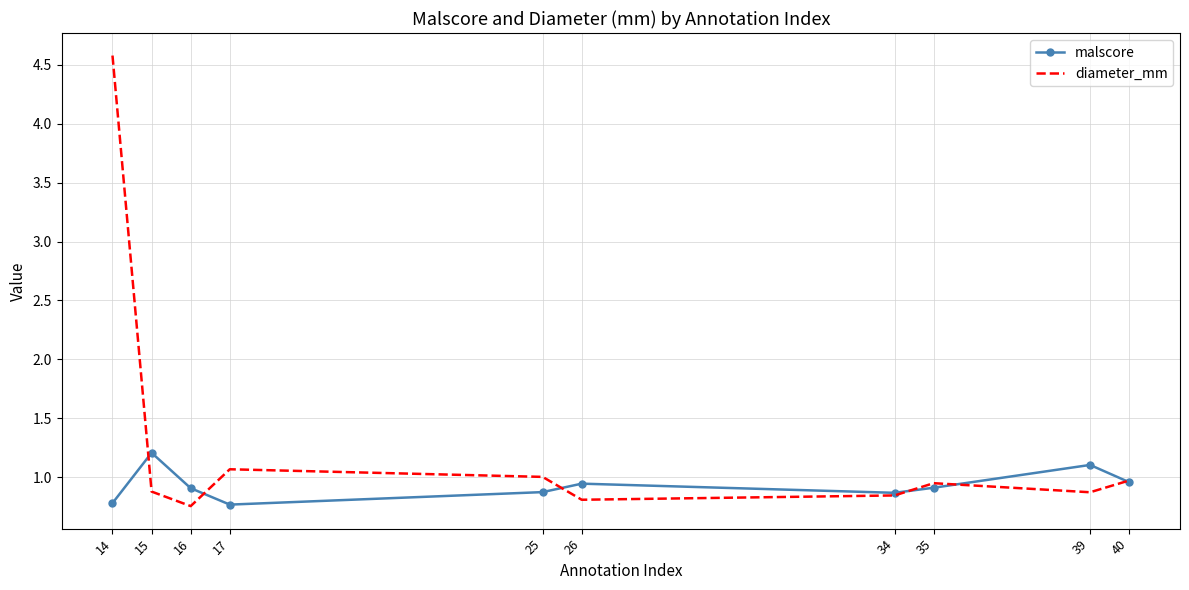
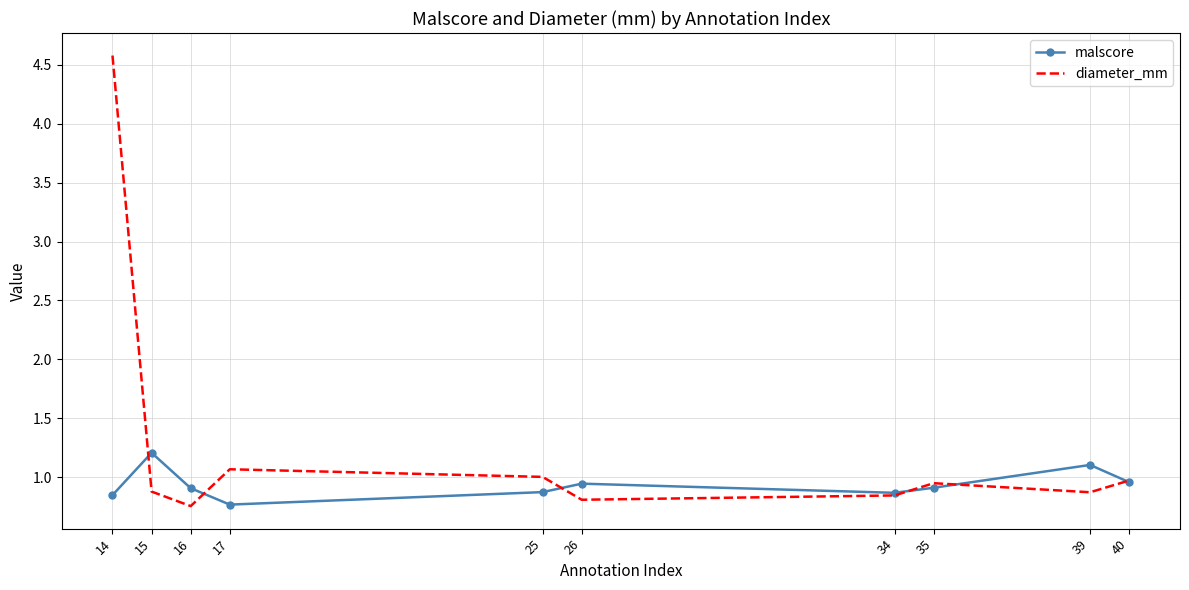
malscore, 14: 0.78 -> 0.85
